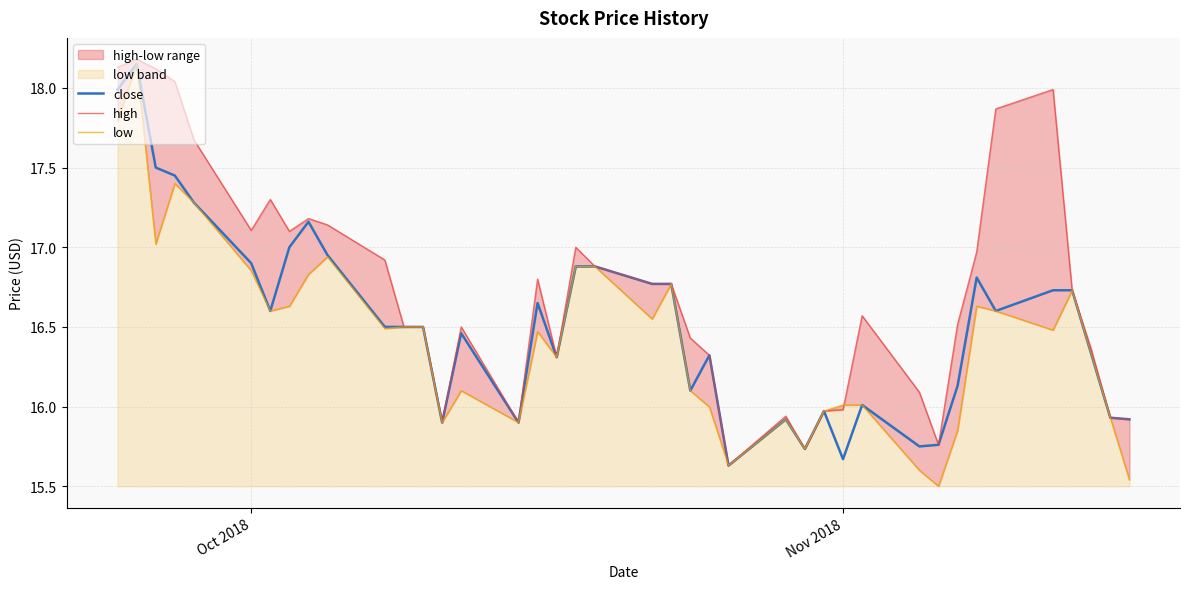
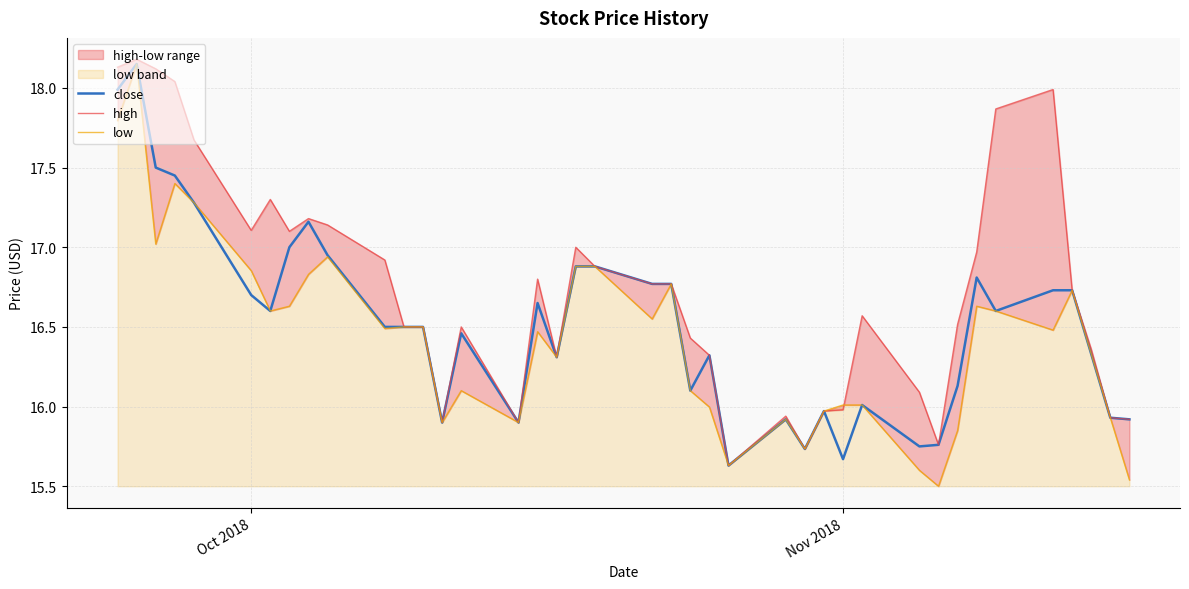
close, Oct 2018: 16.9 -> 16.7
